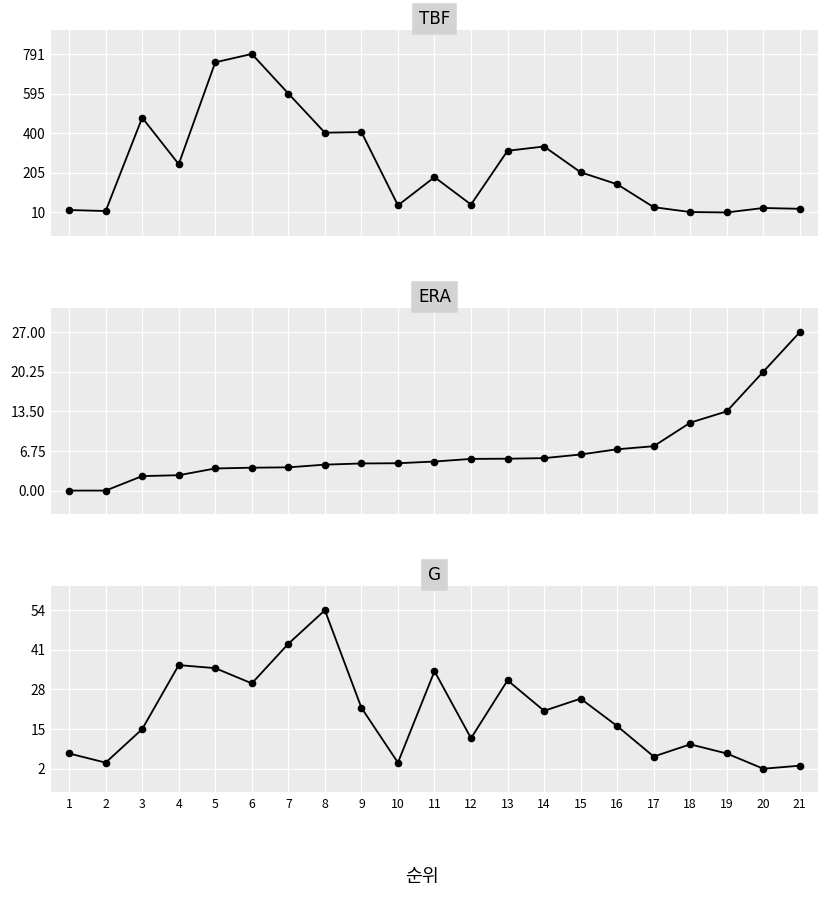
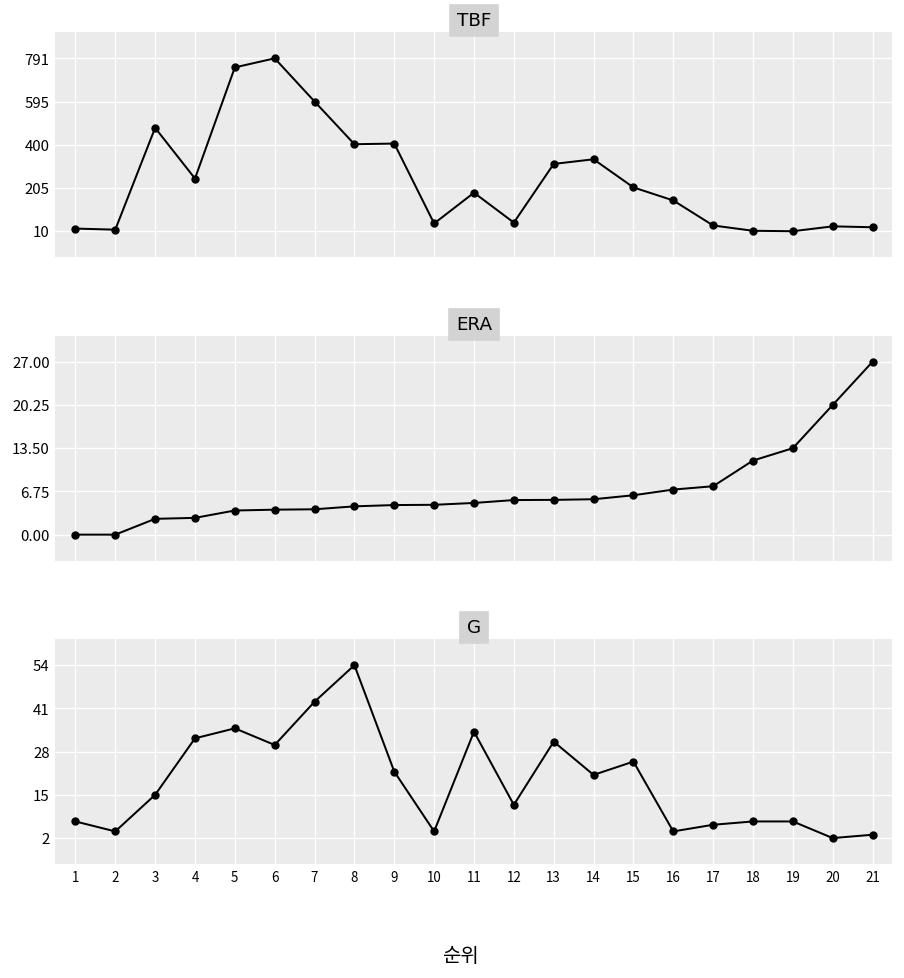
G, 4: 36 -> 32
G, 16: 16 -> 4
G, 18: 10 -> 7
